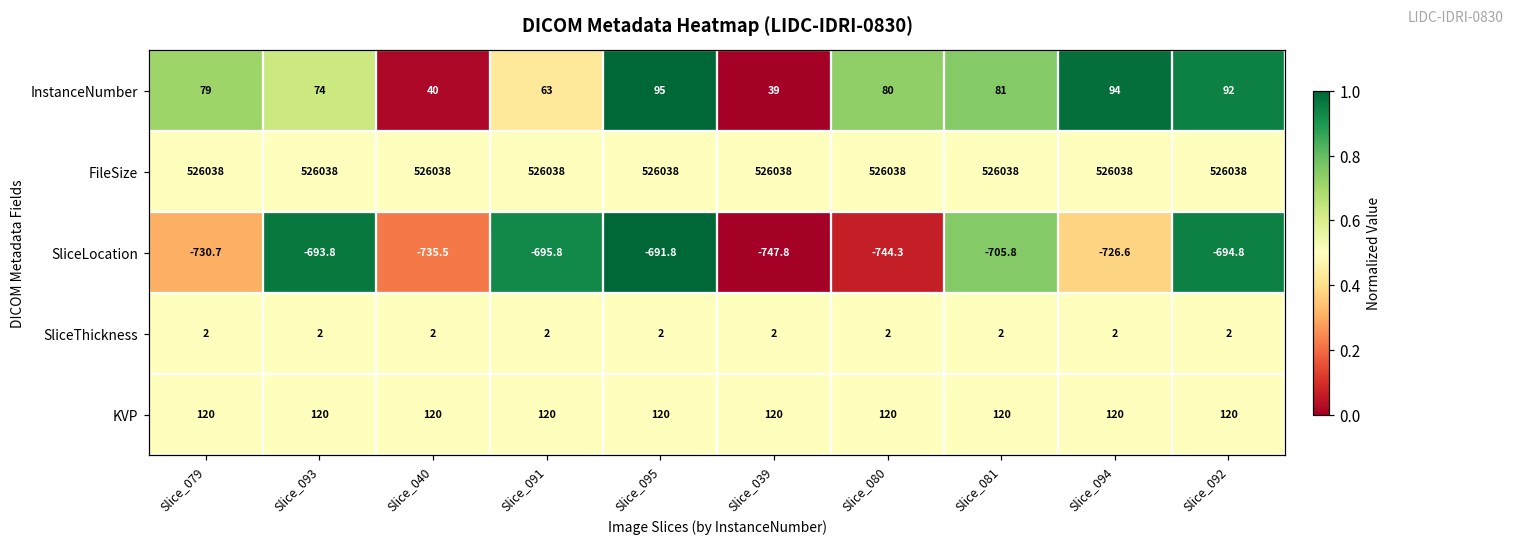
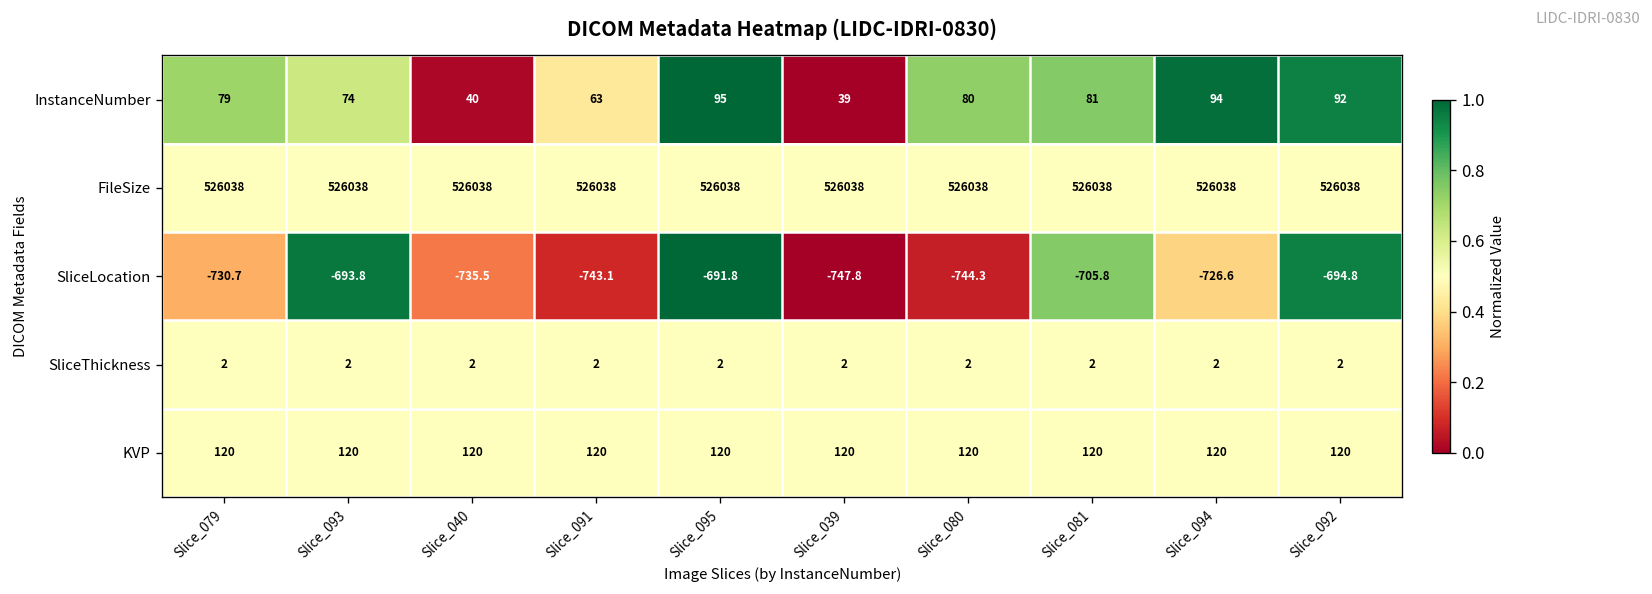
SliceLocation, Slice_091: -695.8 -> -743.1
